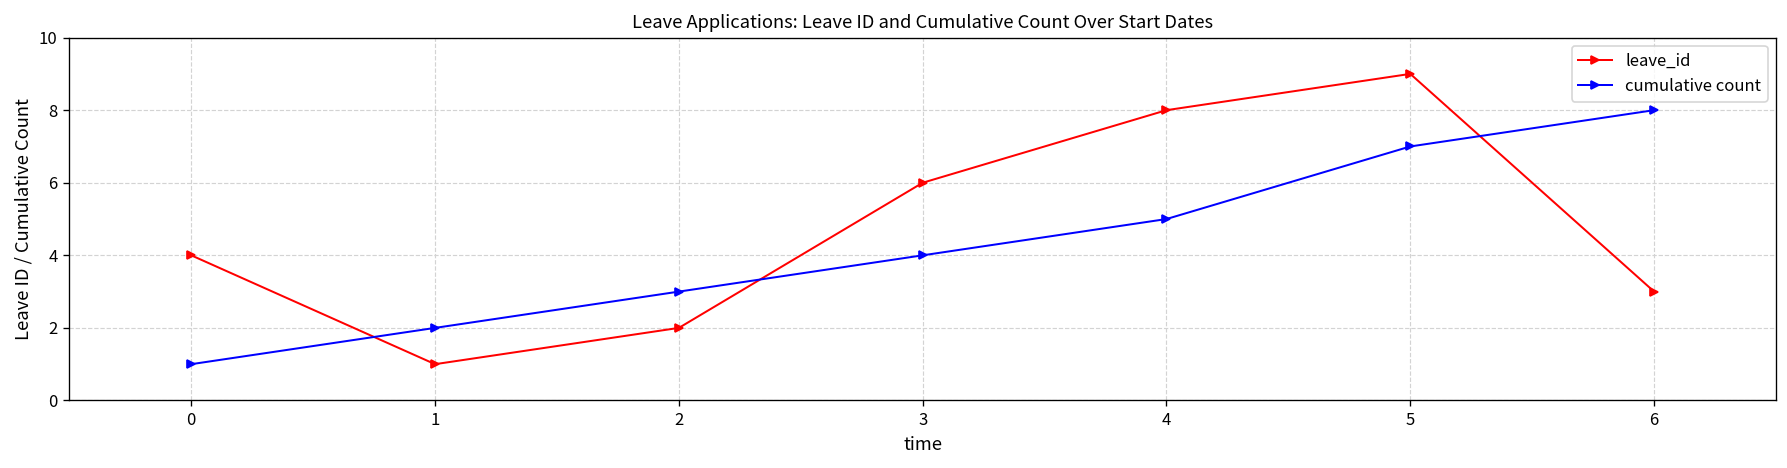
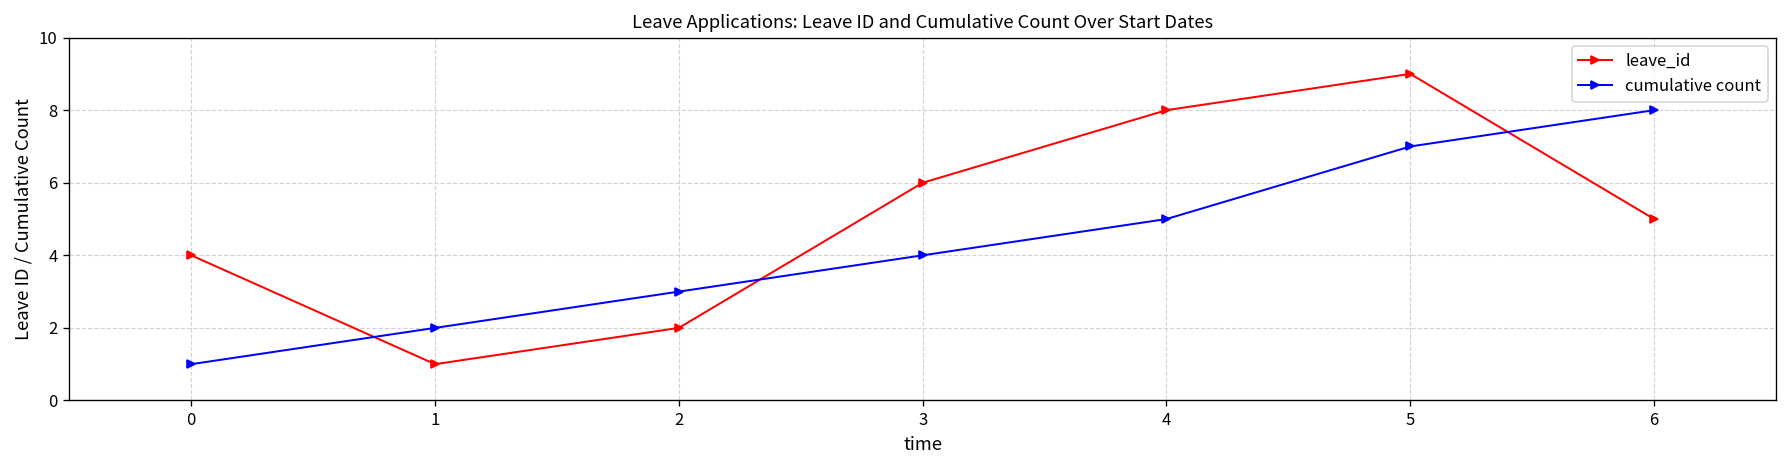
leave_id, 6: 3 -> 5
